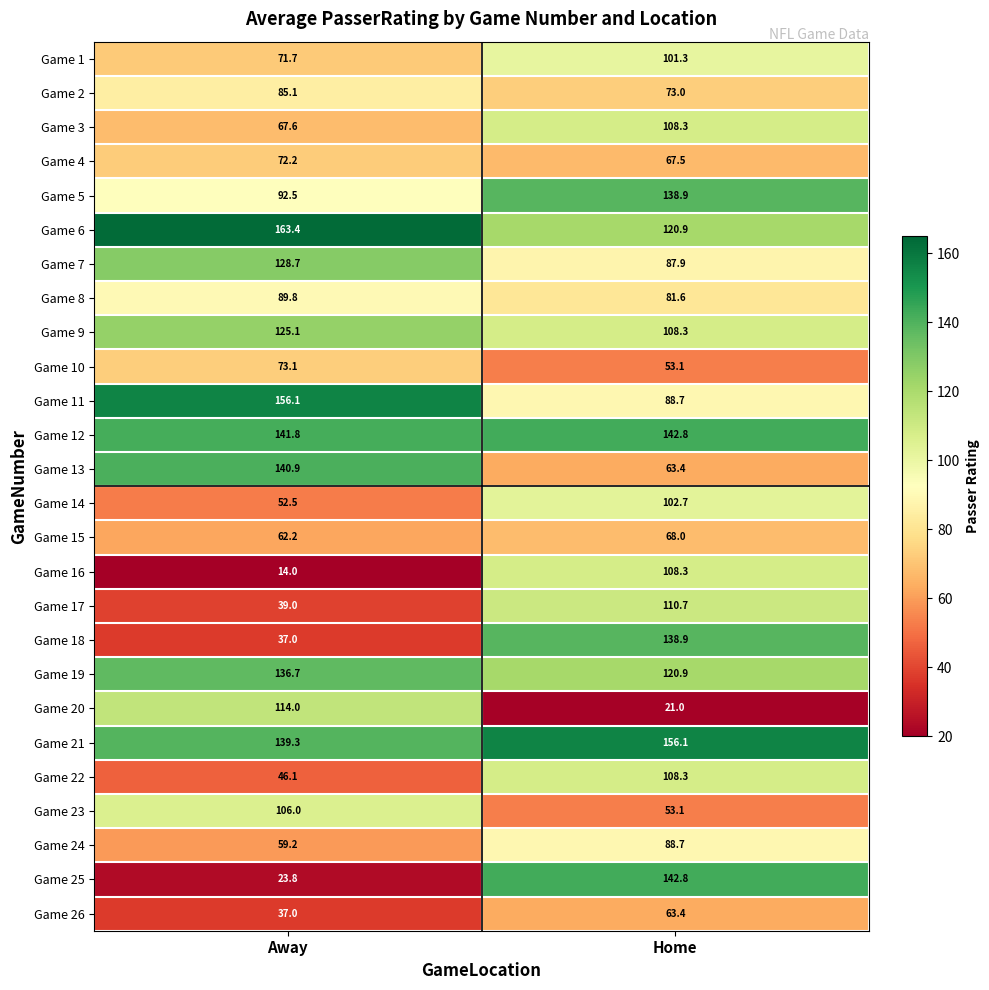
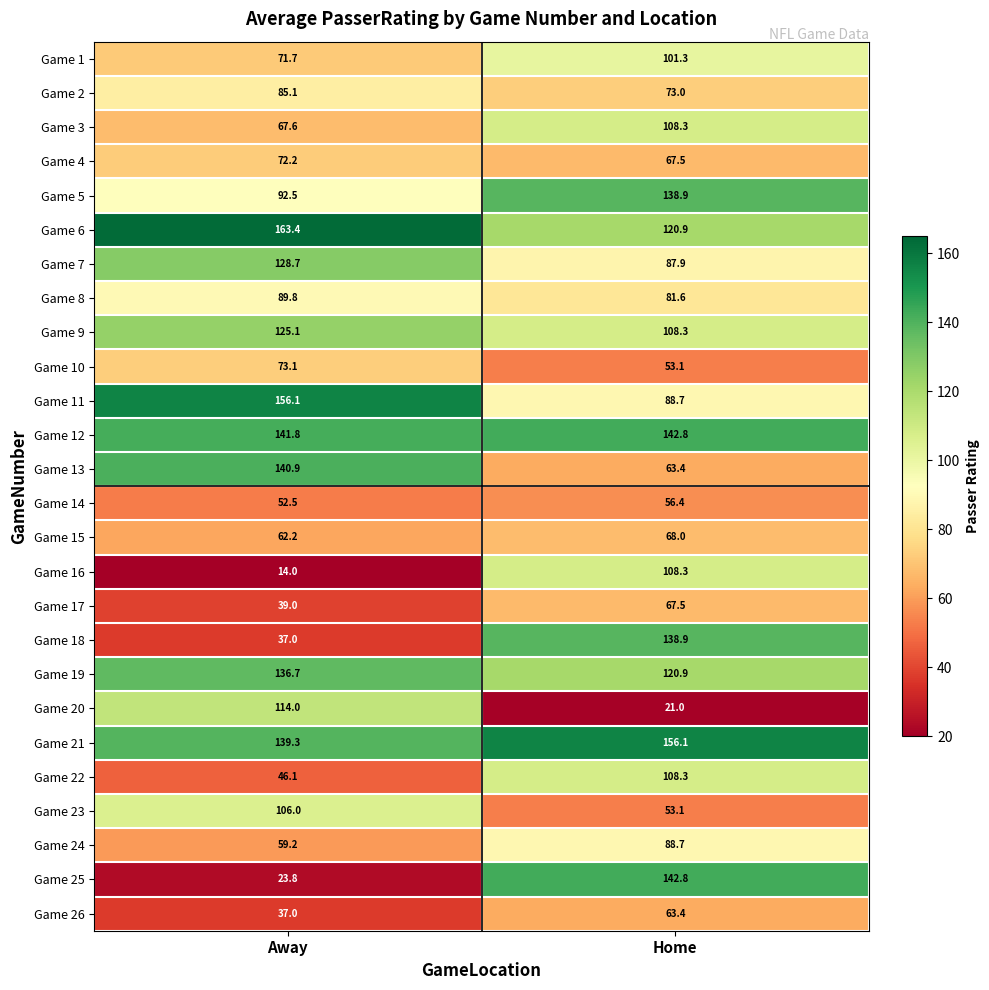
Game 14, Home: 102.7 -> 56.4
Game 17, Home: 110.7 -> 67.5
